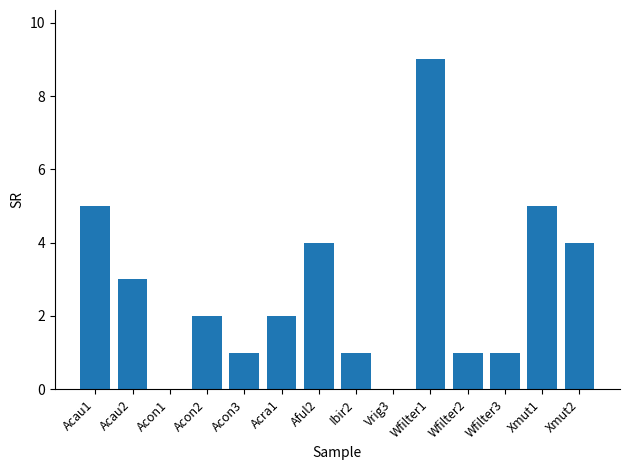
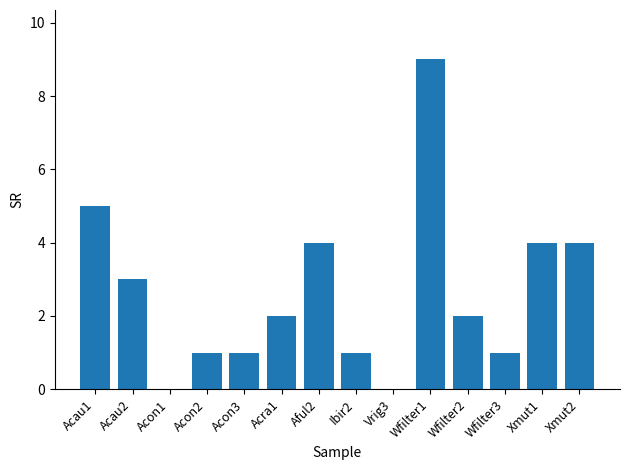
Acon2: 2 -> 1
Wfilter2: 1 -> 2
Xmut1: 5 -> 4
